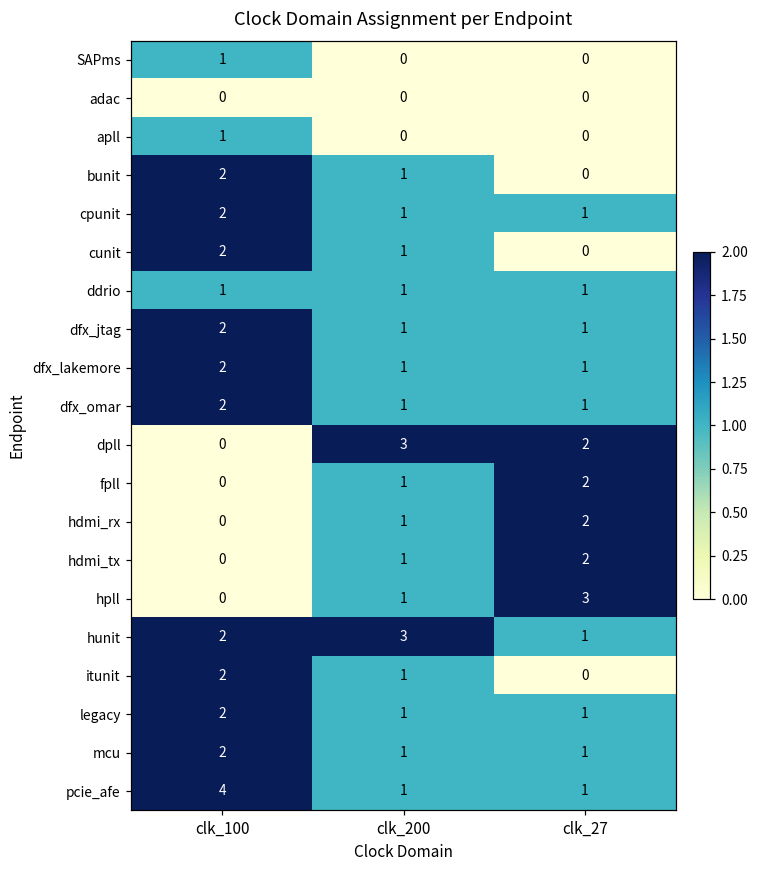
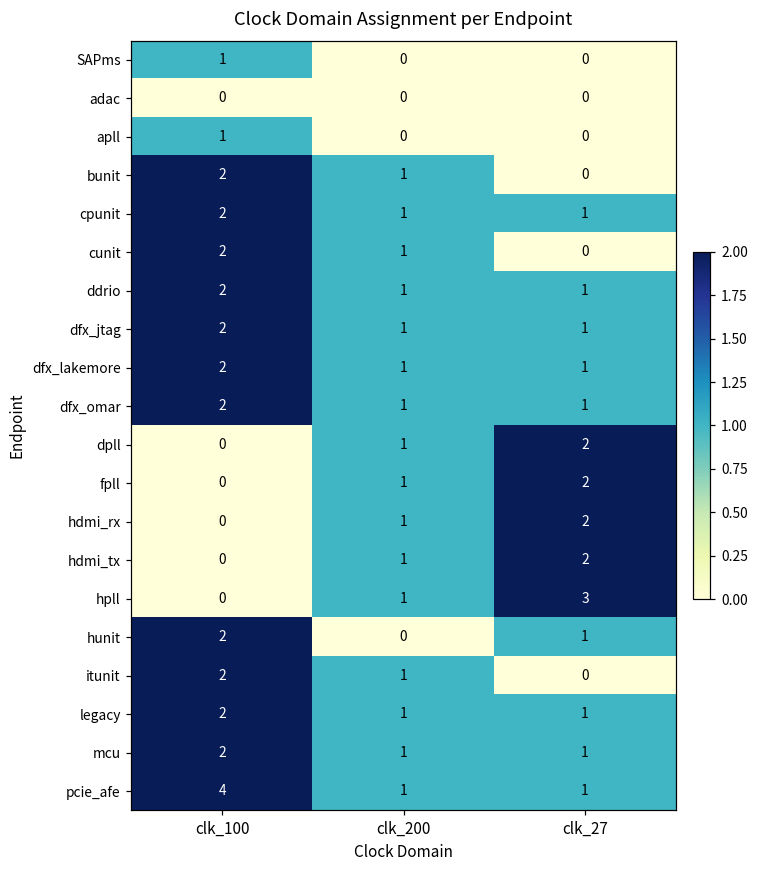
ddrio, clk_100: 1 -> 2
dpll, clk_200: 3 -> 1
hunit, clk_200: 3 -> 0
